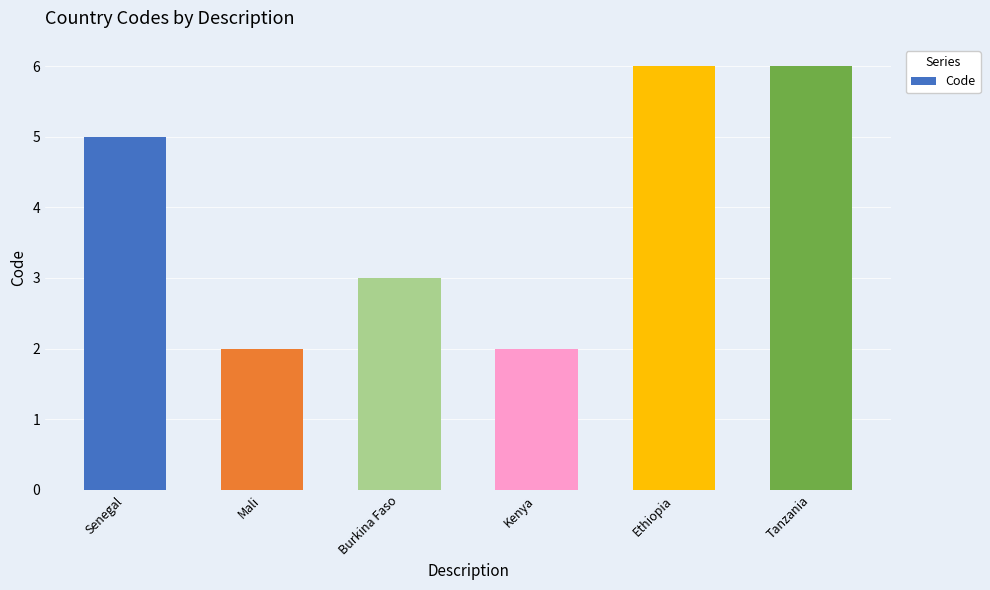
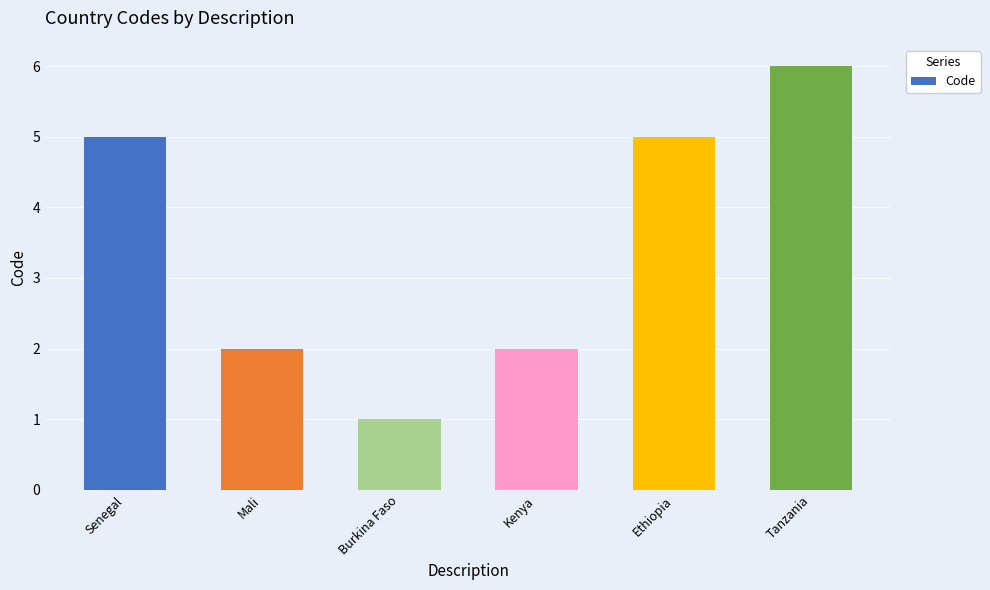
Burkina Faso: 3 -> 1
Ethiopia: 6 -> 5
